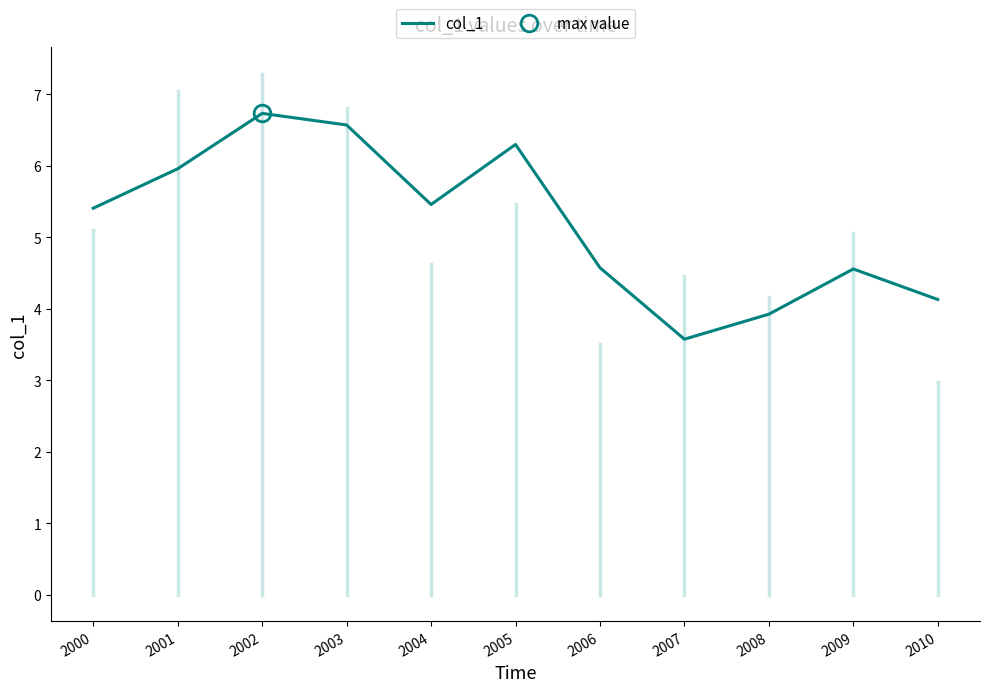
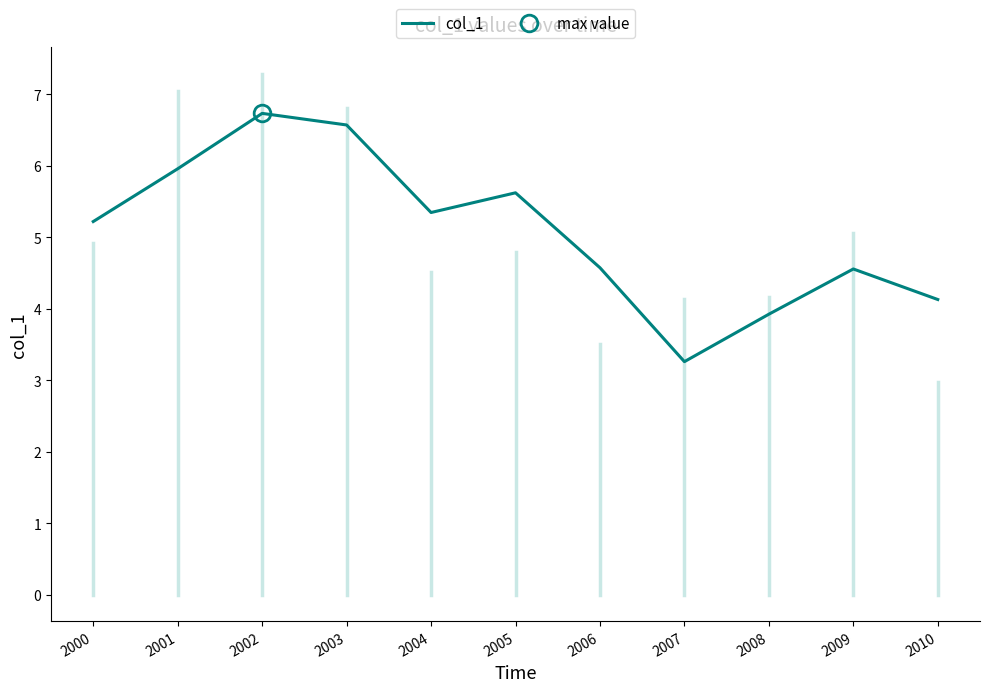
col_1, 2000: 5.4 -> 5.2
col_1, 2004: 5.5 -> 5.3
col_1, 2005: 6.3 -> 5.6
col_1, 2007: 3.6 -> 3.3
